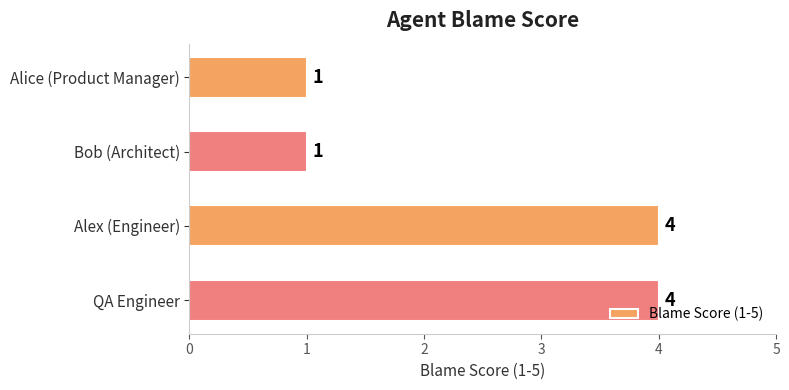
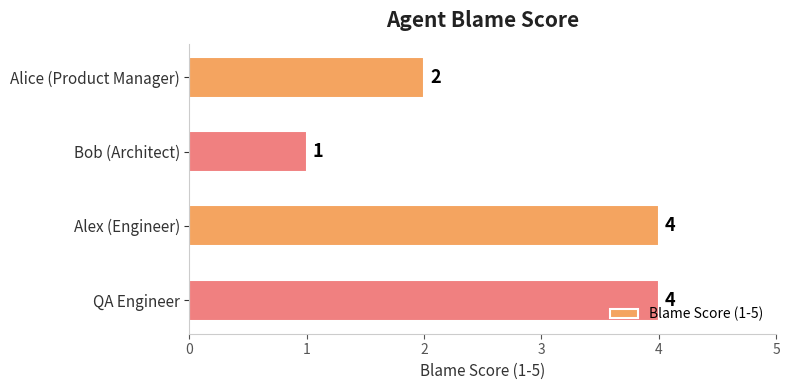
Alice (Product Manager): 1 -> 2
